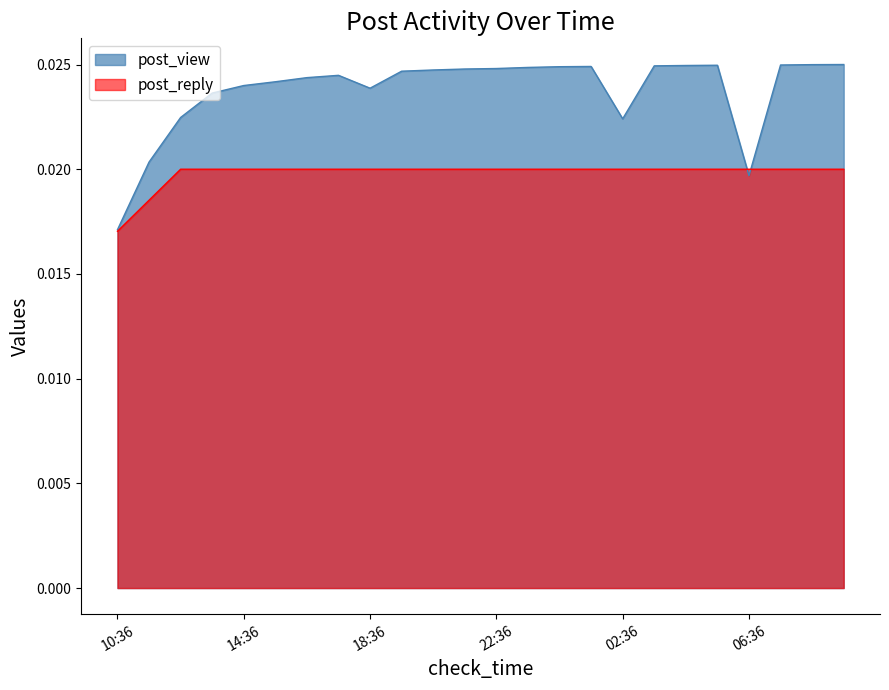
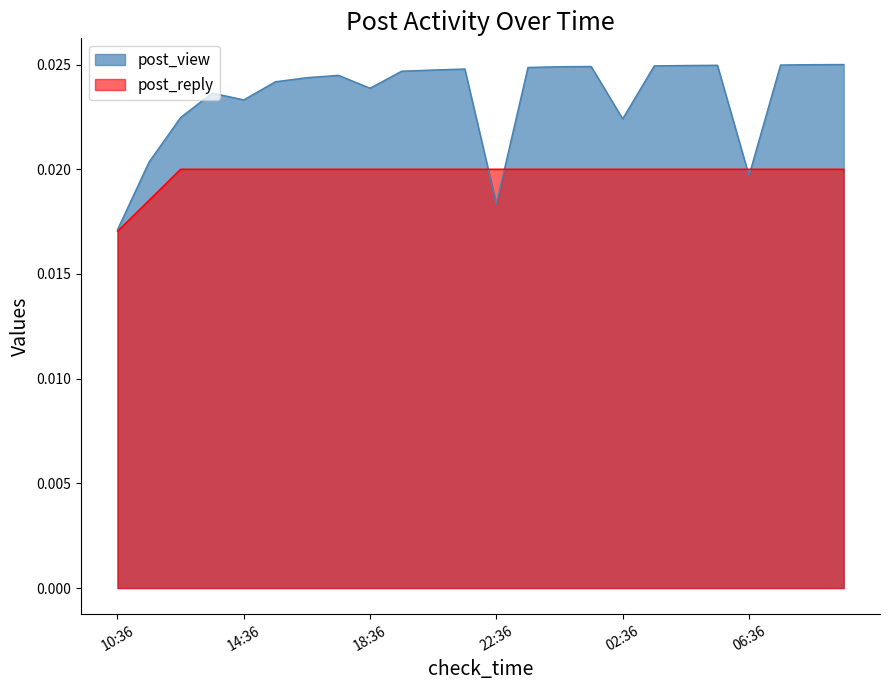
post_view, 14:36: 0.0240 -> 0.0233
post_view, 22:36: 0.0248 -> 0.0183
